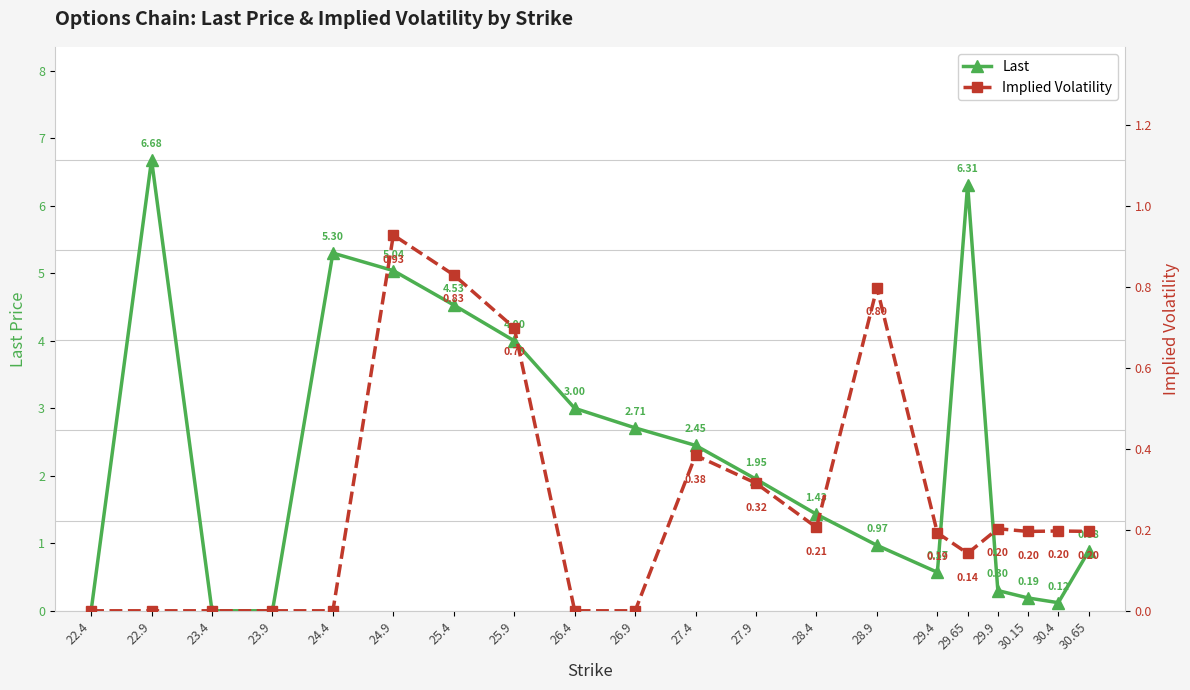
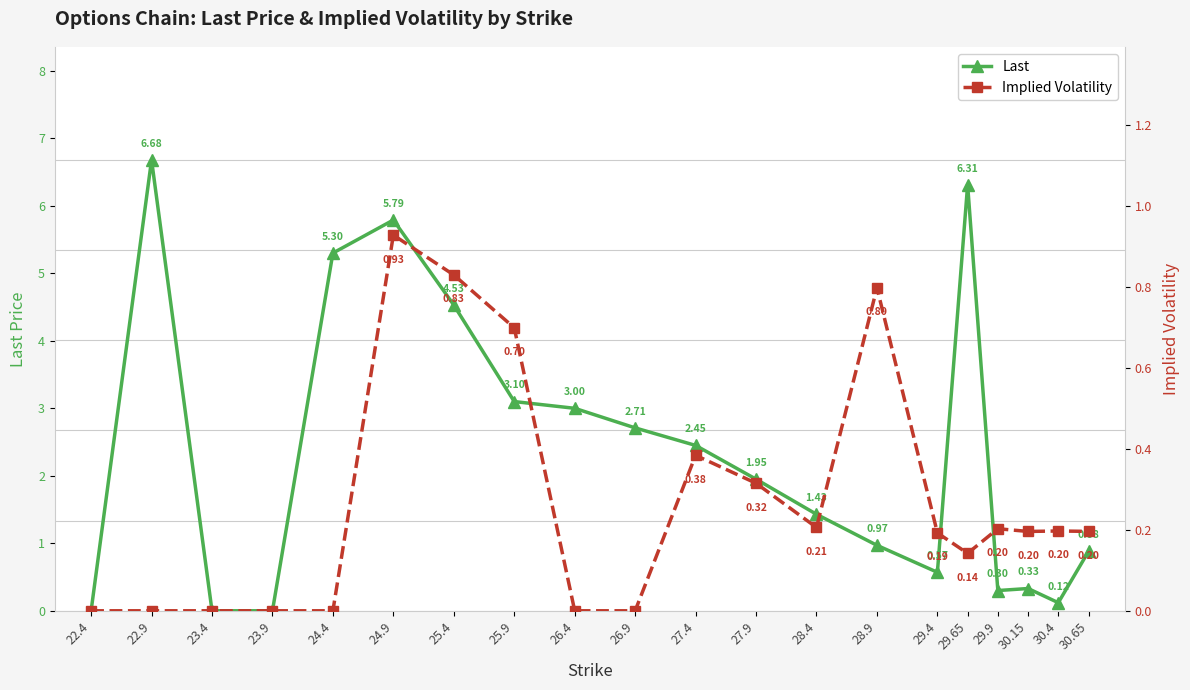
Last, 24.9: 5.04 -> 5.79
Last, 25.9: 4.00 -> 3.10
Last, 30.15: 0.19 -> 0.33
